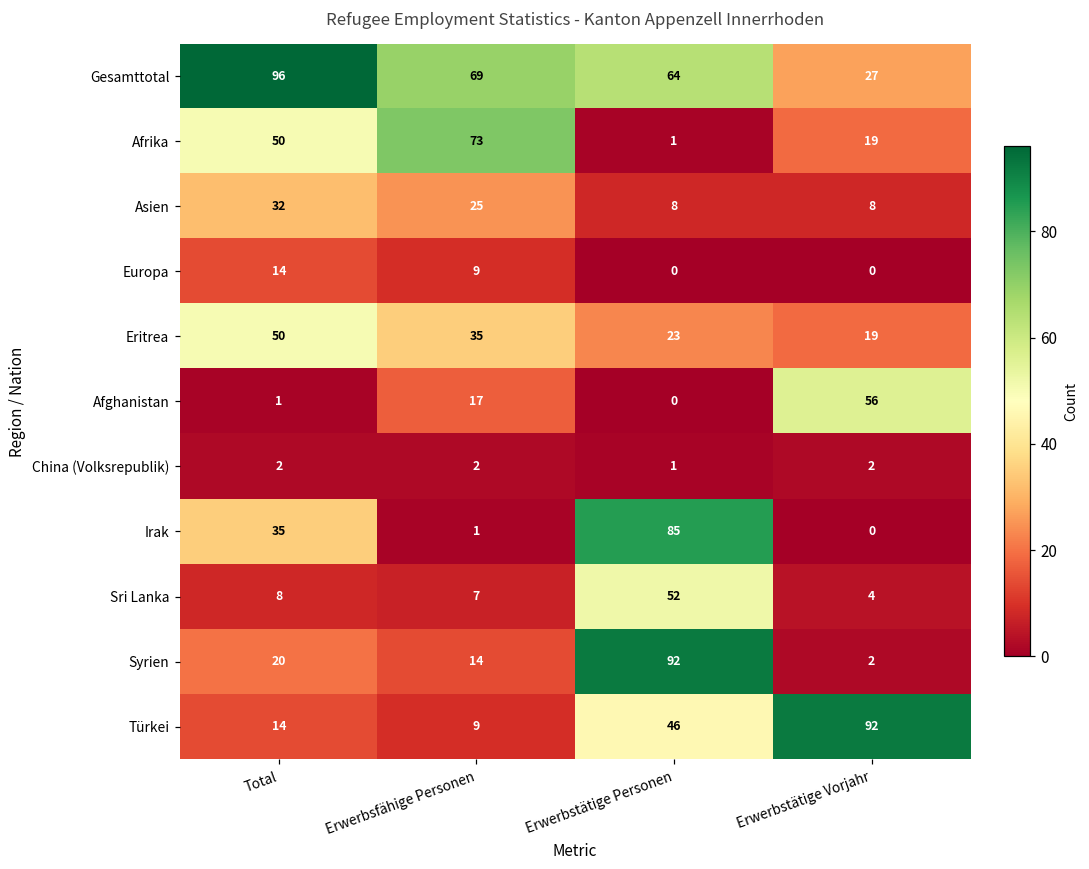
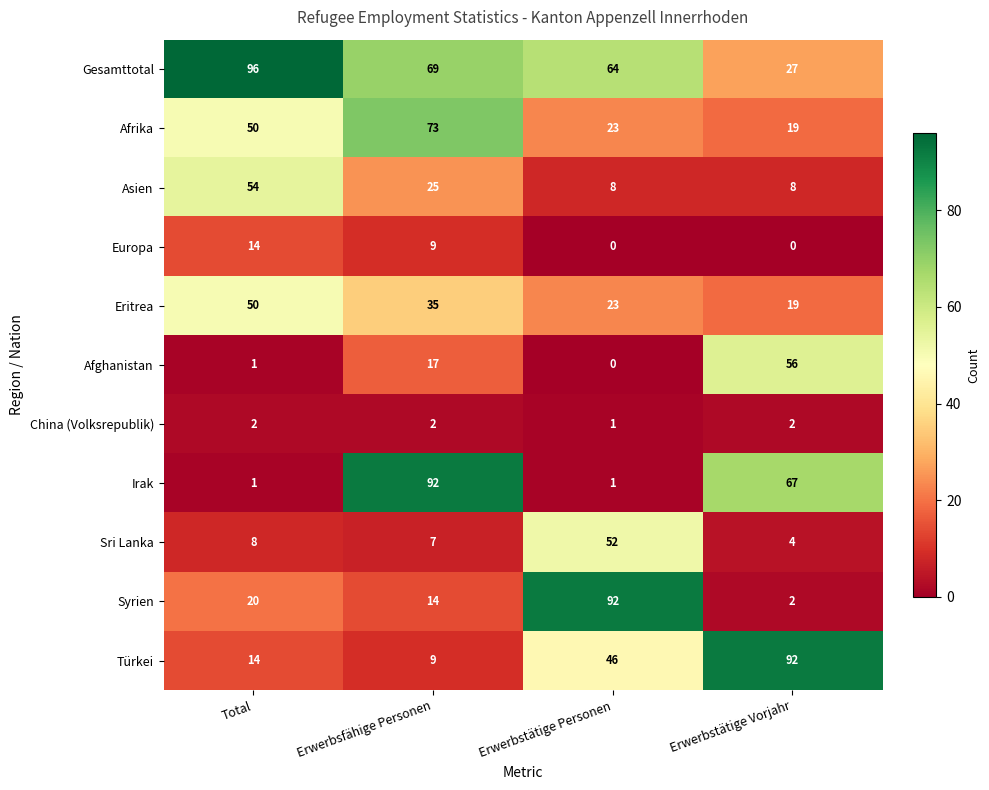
Afrika, Erwerbstätige Personen: 1 -> 23
Asien, Total: 32 -> 54
Irak, Total: 35 -> 1
Irak, Erwerbsfähige Personen: 1 -> 92
Irak, Erwerbstätige Personen: 85 -> 1
Irak, Erwerbstätige Vorjahr: 0 -> 67
